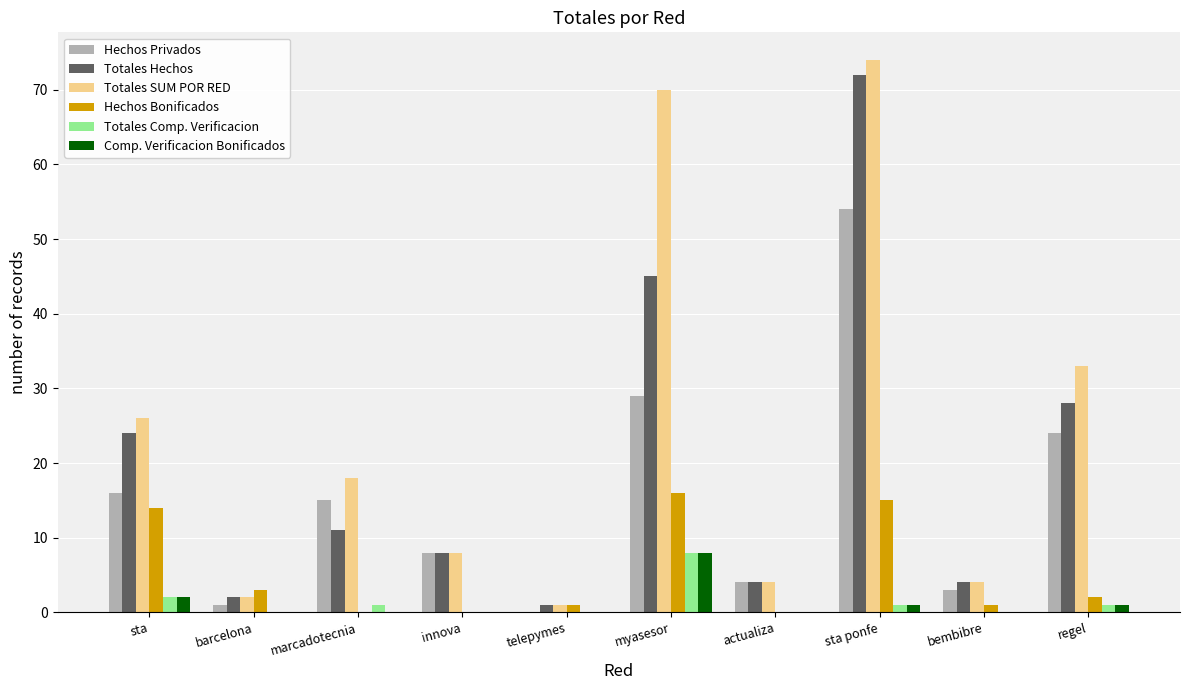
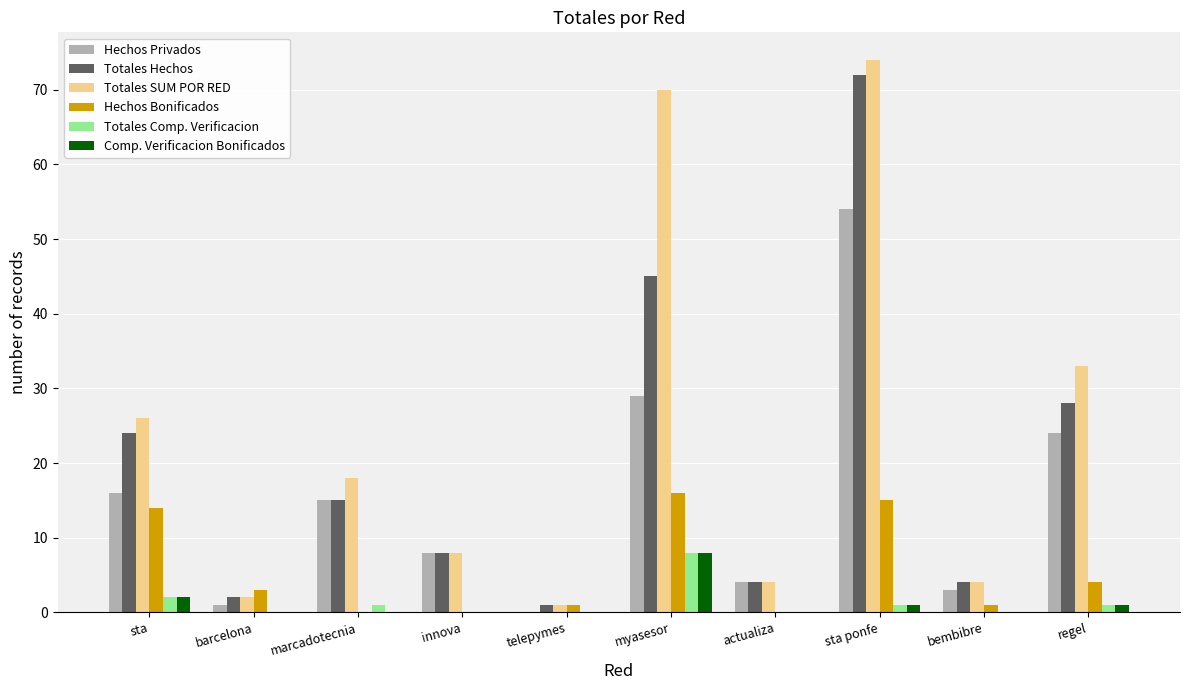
Totales Hechos, marcadotecnia: 11 -> 15
Hechos Bonificados, regel: 2 -> 4
